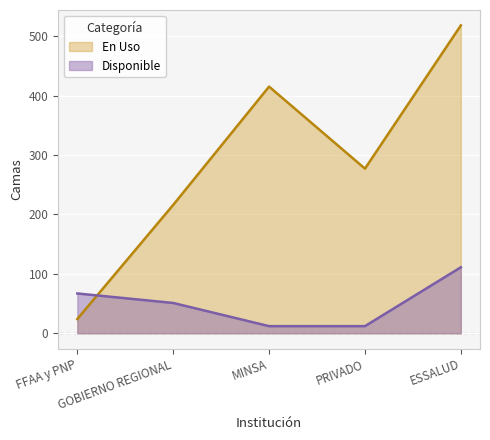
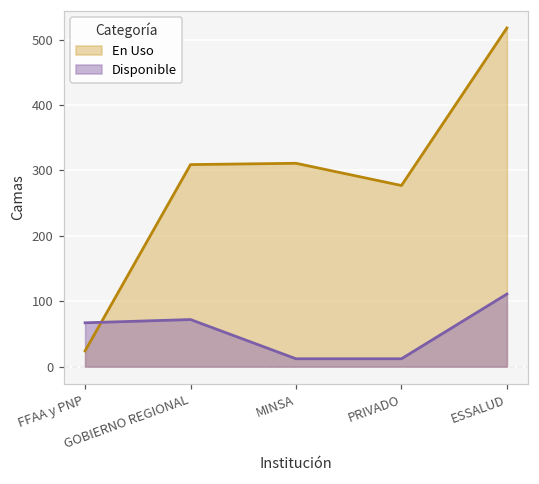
En Uso, GOBIERNO REGIONAL: 220 -> 310
Disponible, GOBIERNO REGIONAL: 50 -> 70
En Uso, MINSA: 420 -> 310
